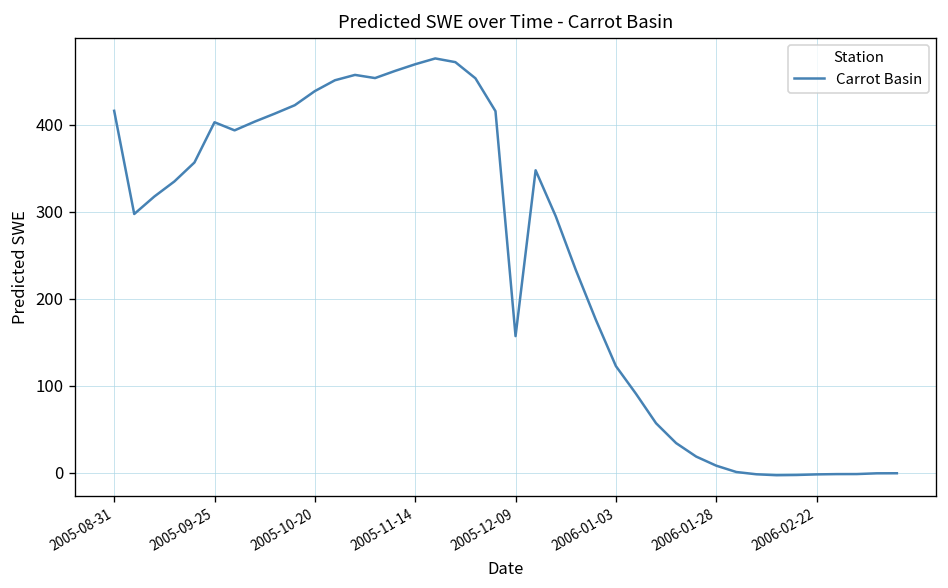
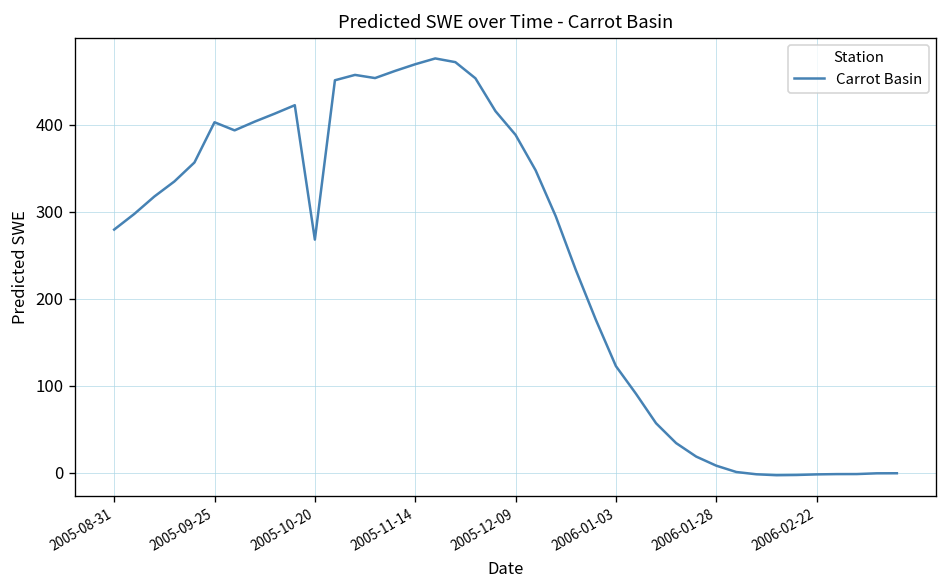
2005-08-31: 420 -> 280
2005-10-20: 440 -> 270
2005-12-09: 160 -> 390
